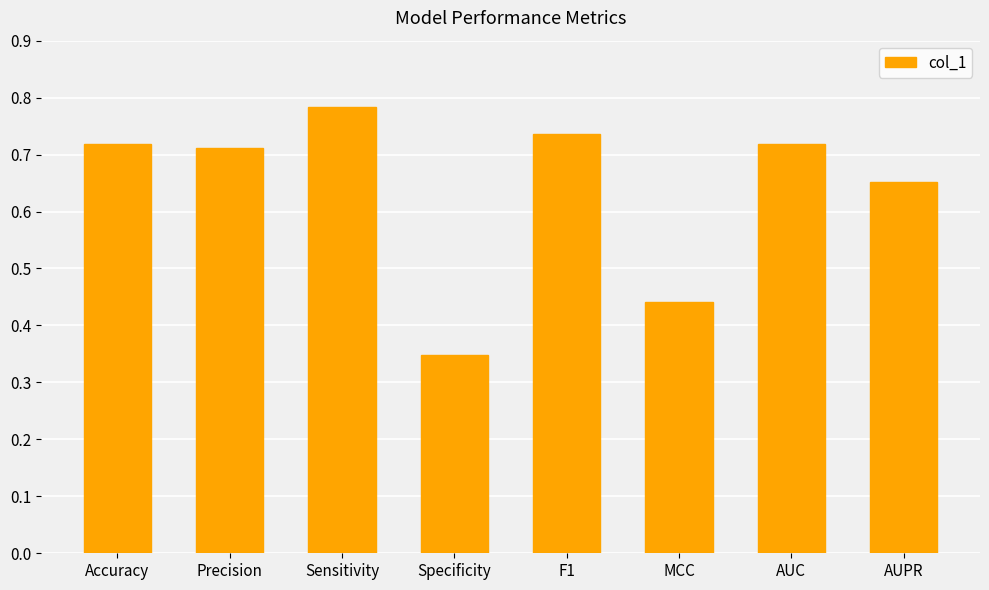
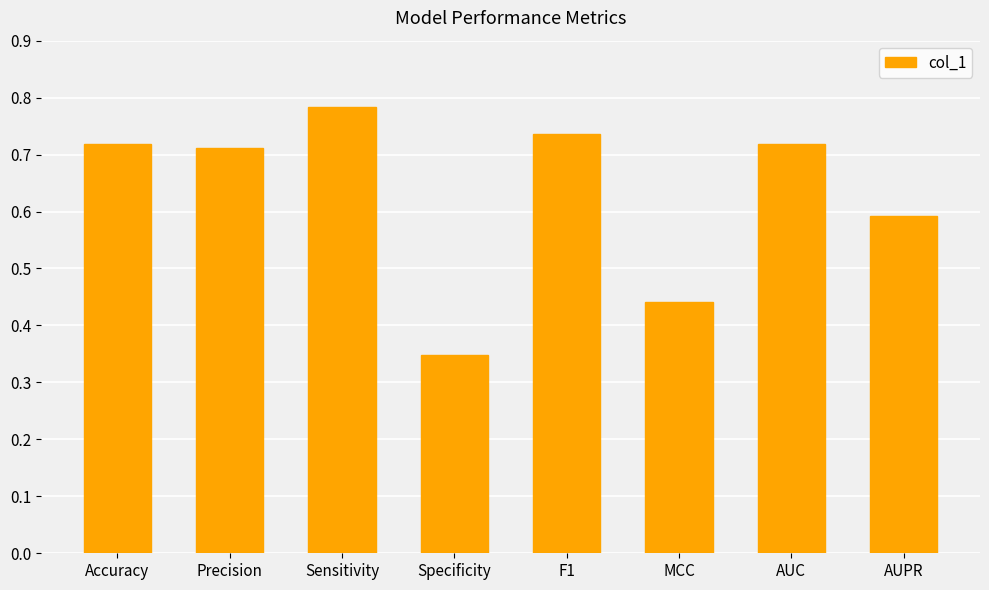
AUPR: 0.65 -> 0.59
